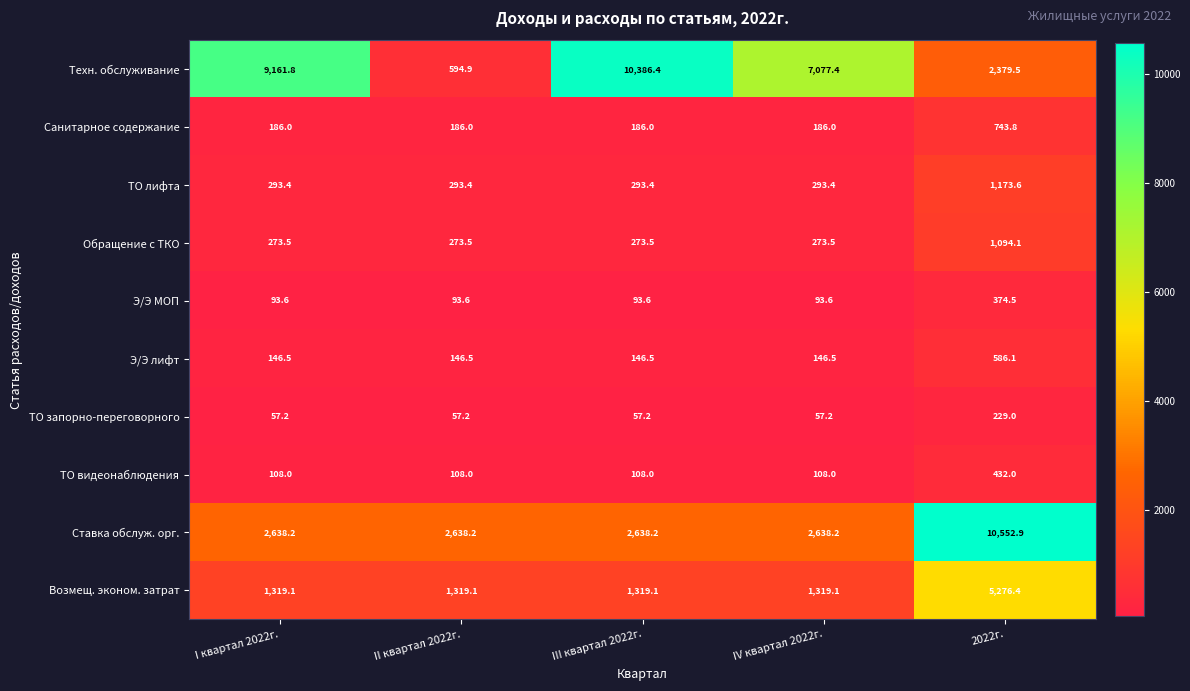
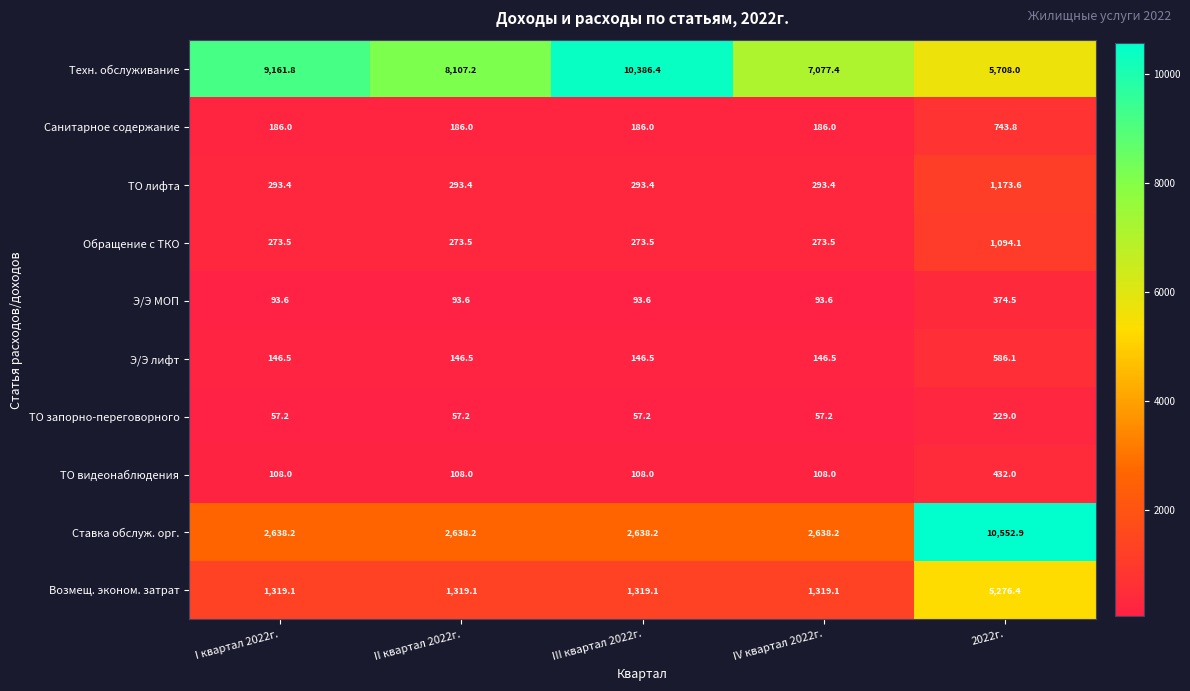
Техн. обслуживание, II квартал 2022г.: 594.9 -> 8,107.2
Техн. обслуживание, 2022г.: 2,379.5 -> 5,708.0
